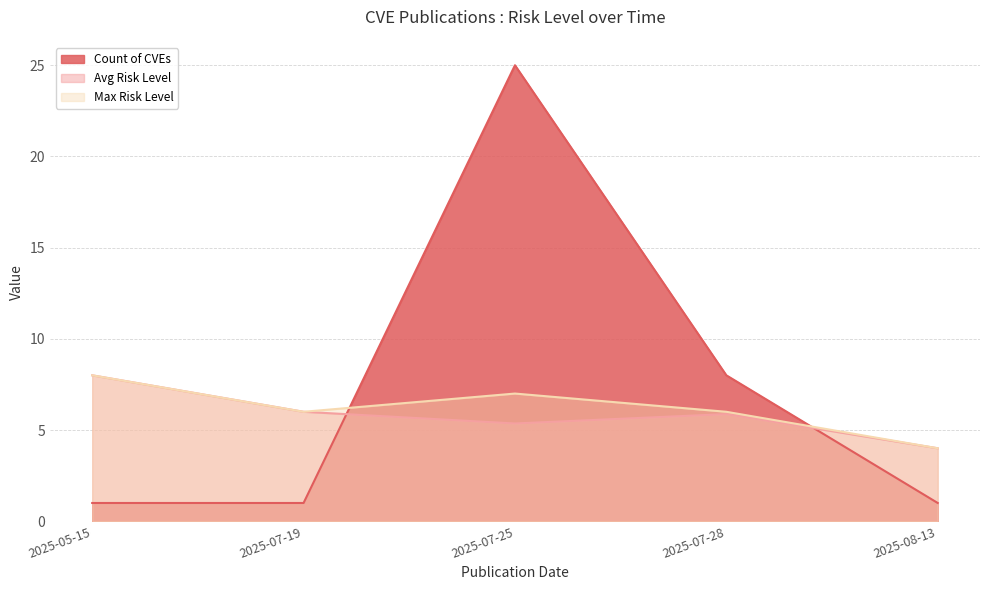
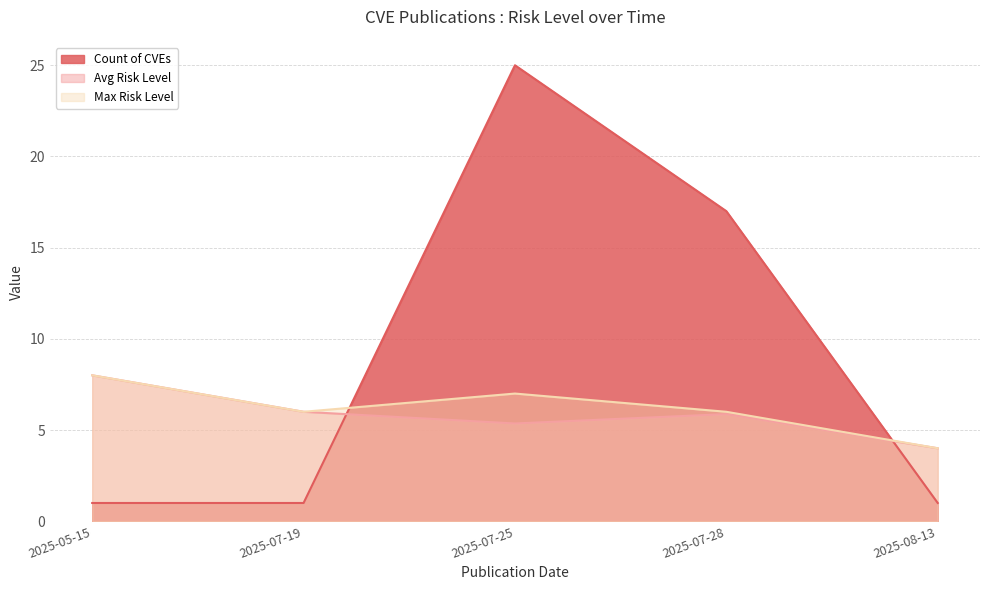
Count of CVEs, 2025-07-28: 8 -> 17
